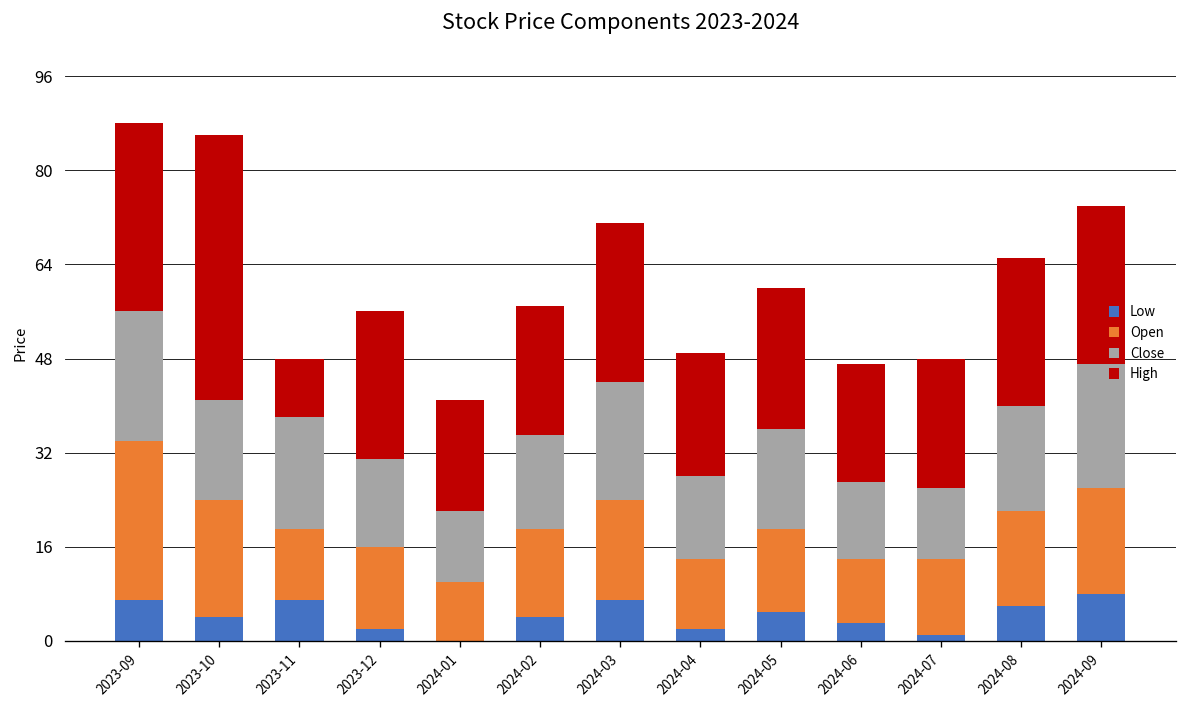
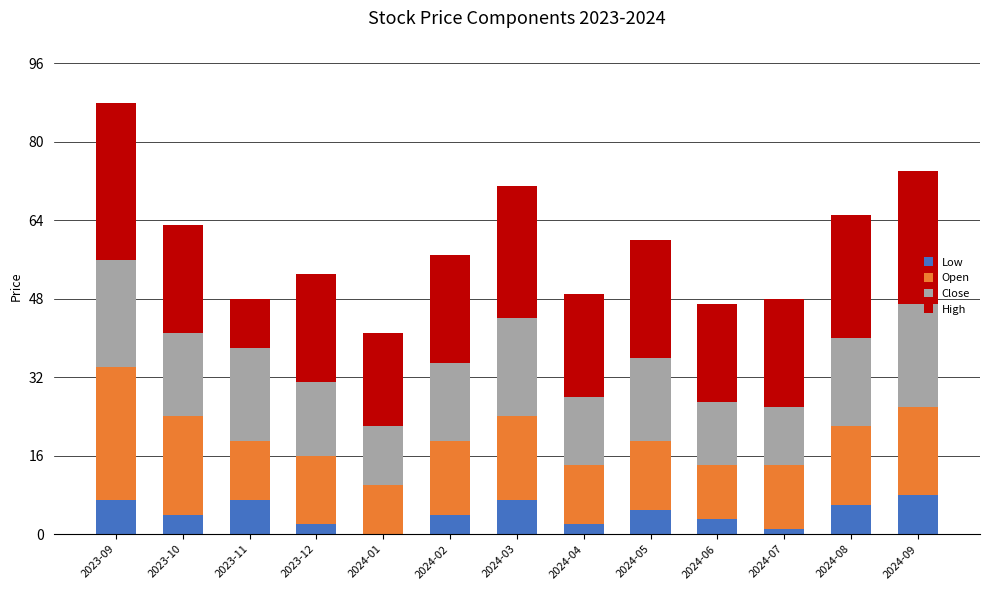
High, 2023-10: 45 -> 22
High, 2023-12: 25 -> 22
